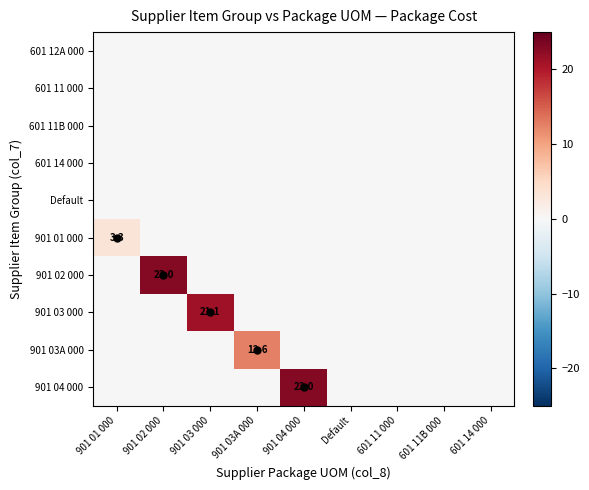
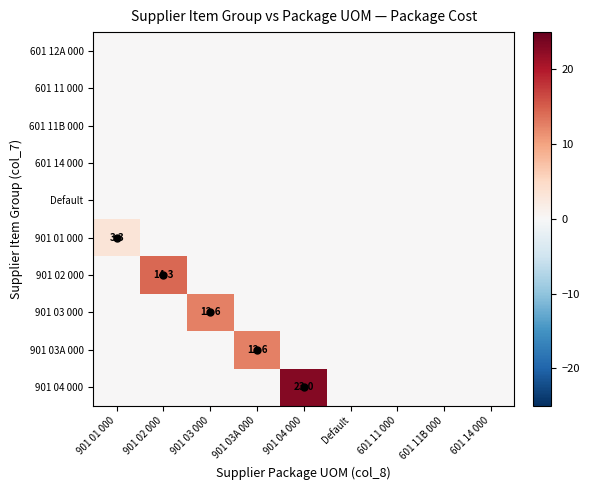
901 02 000, 901 02 000: 23.0 -> 14.3
901 03 000, 901 03 000: 21.1 -> 12.6
